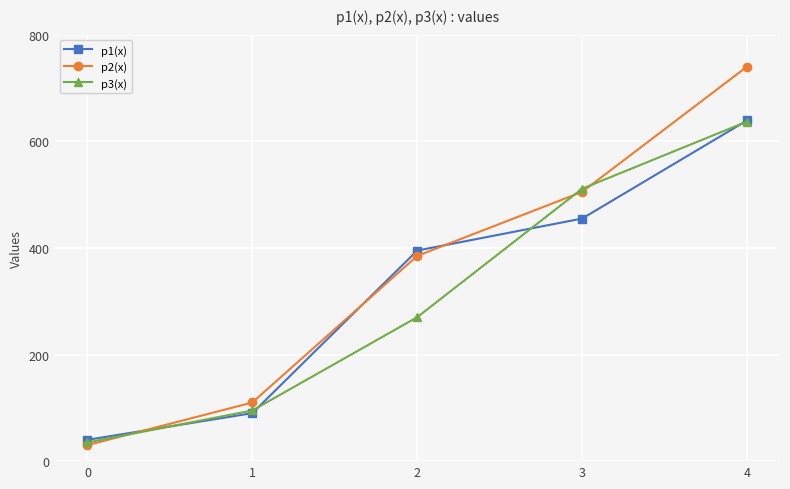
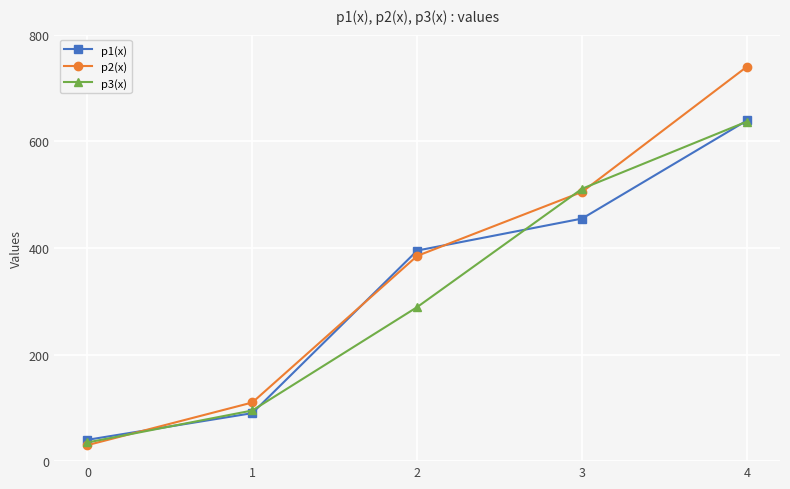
p3(x), 2: 270 -> 290
